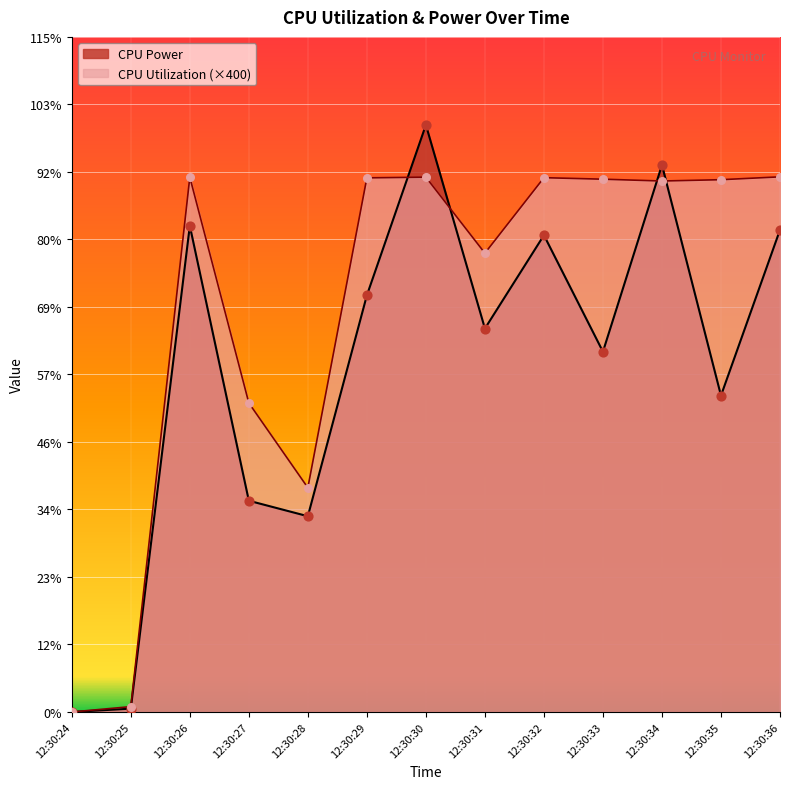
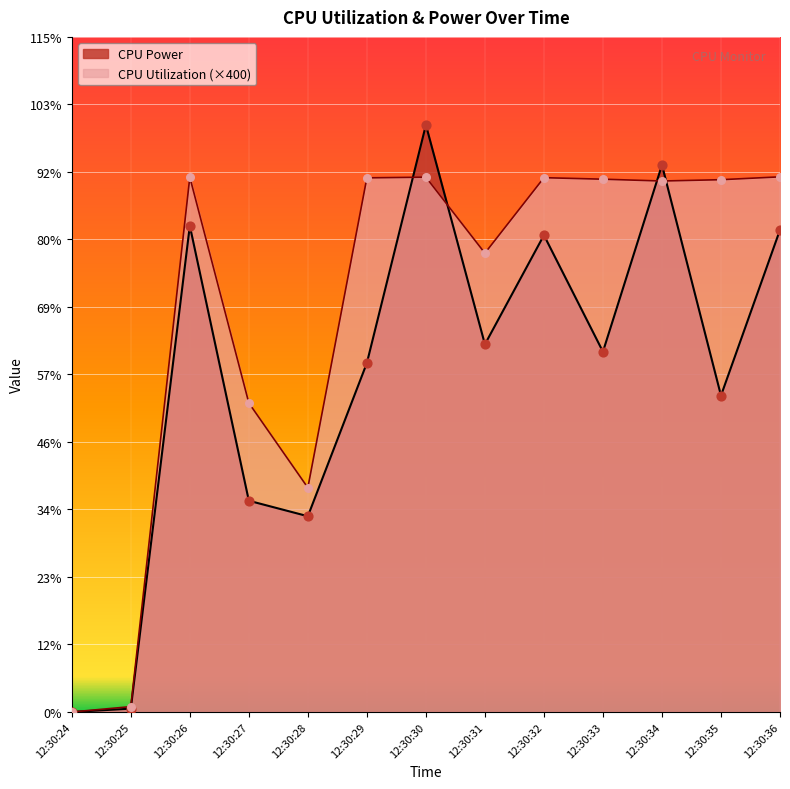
CPU Power, 12:30:29: 71% -> 59%
CPU Power, 12:30:31: 65% -> 63%
